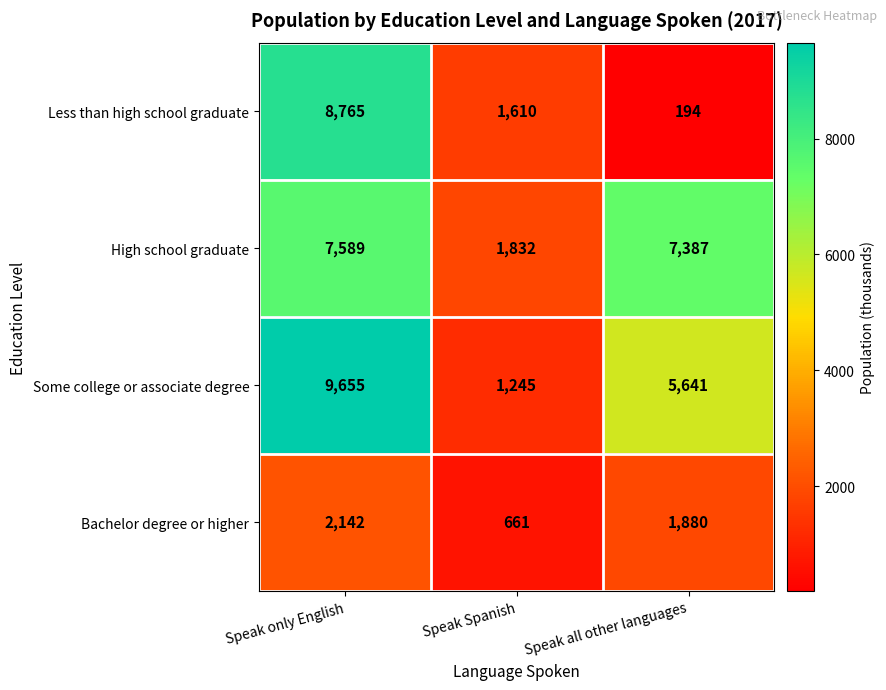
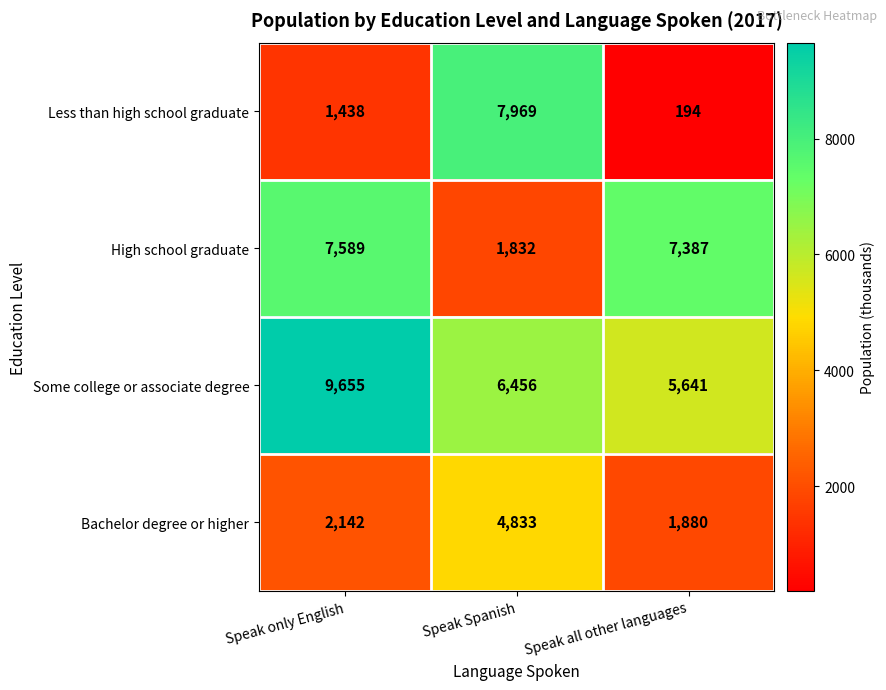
Less than high school graduate, Speak only English: 8,765 -> 1,438
Less than high school graduate, Speak Spanish: 1,610 -> 7,969
Some college or associate degree, Speak Spanish: 1,245 -> 6,456
Bachelor degree or higher, Speak Spanish: 661 -> 4,833
